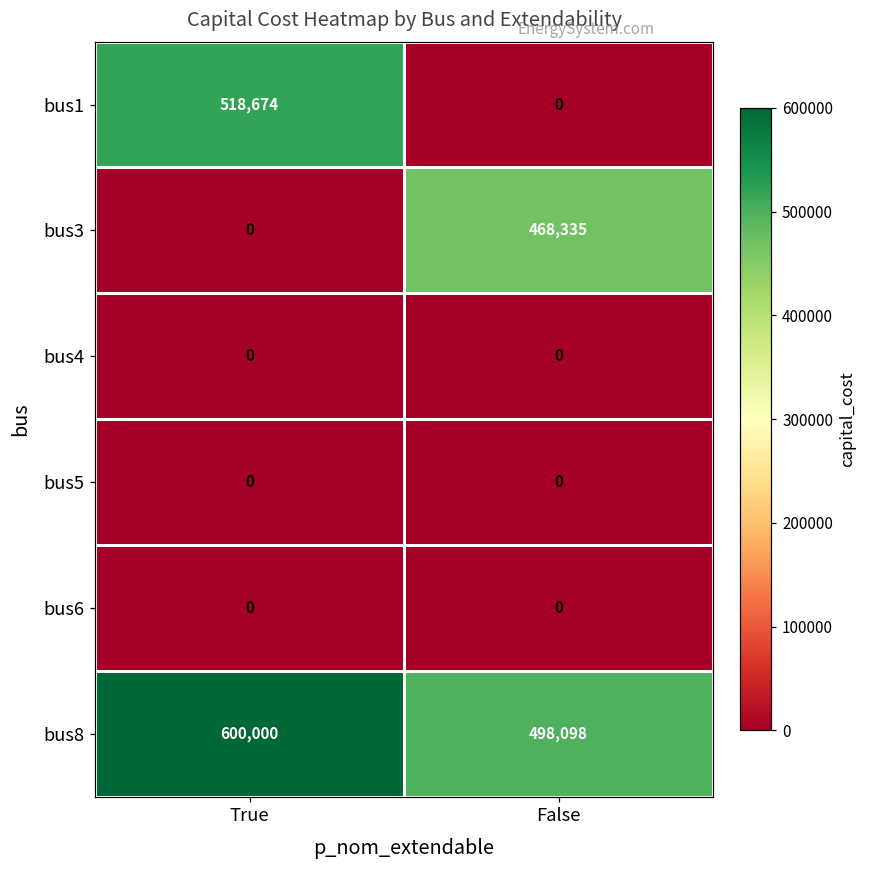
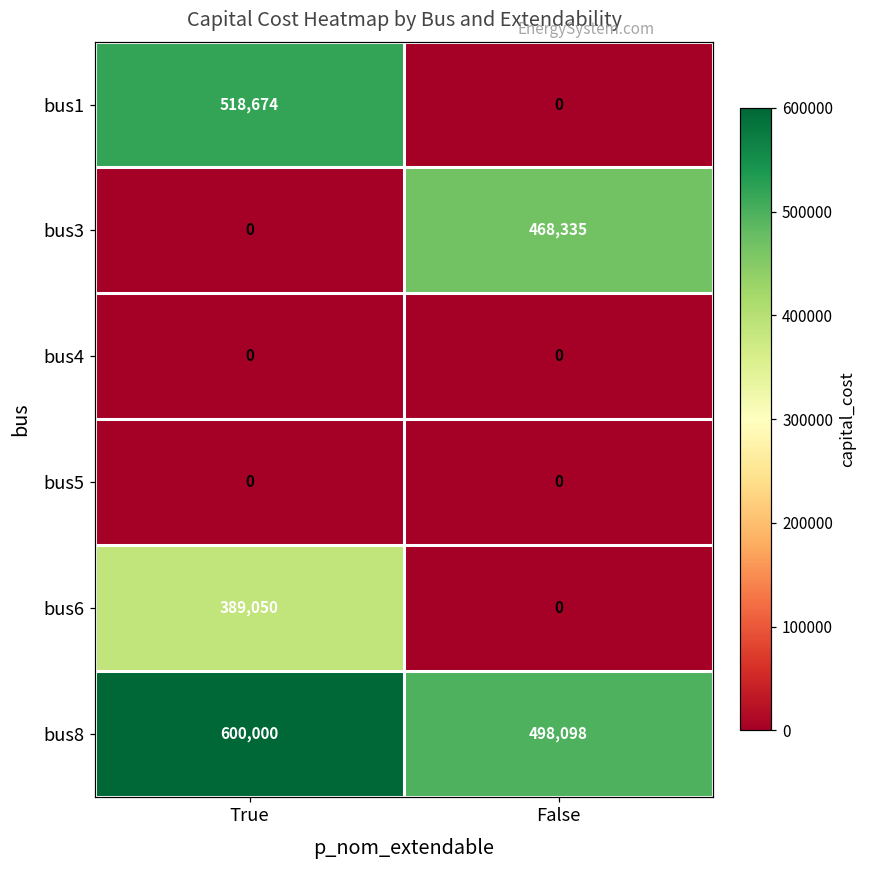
bus6, True: 0 -> 389,050
